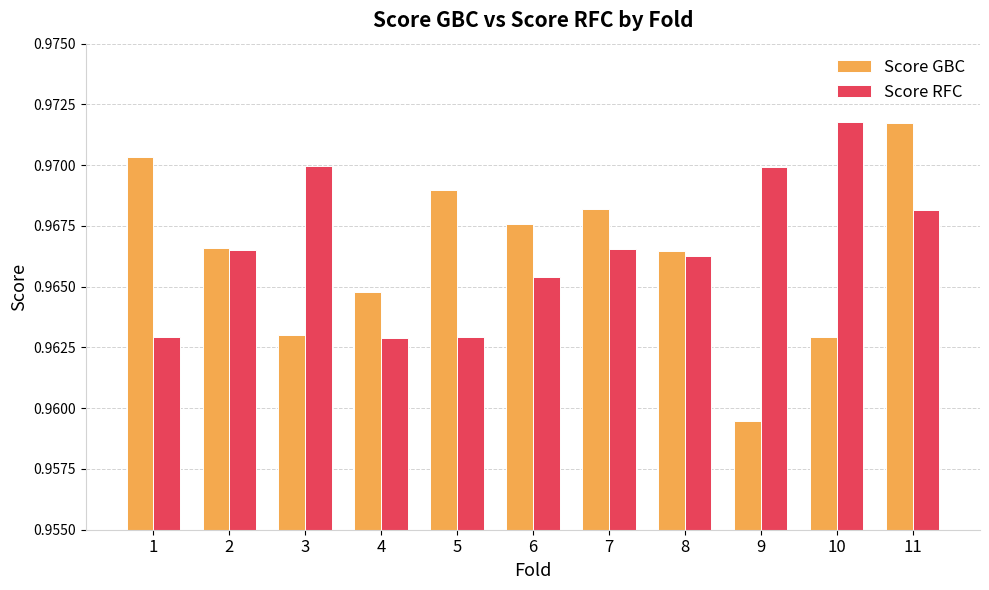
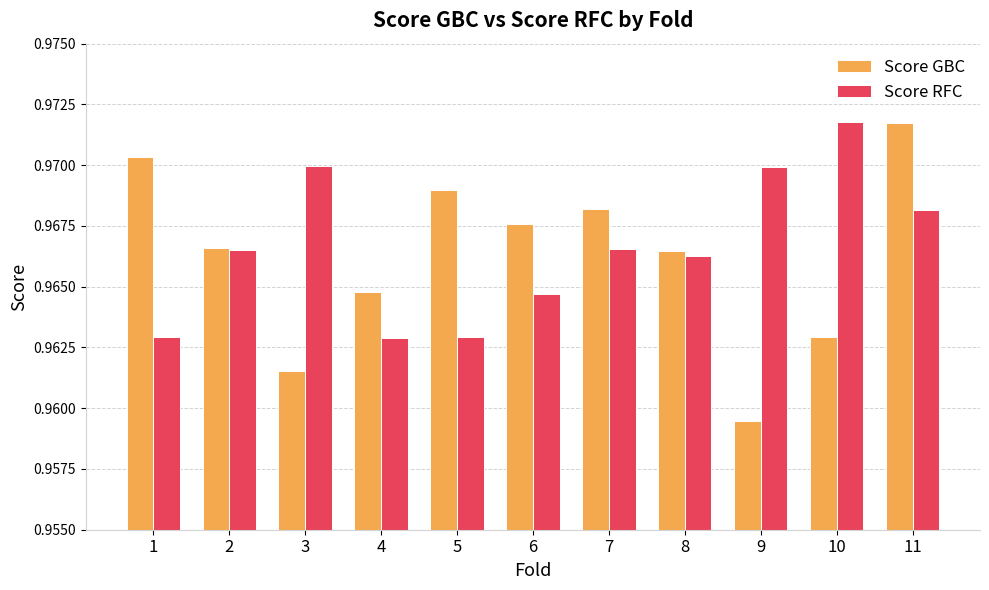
Score GBC, 3: 0.9630 -> 0.9615
Score RFC, 6: 0.9654 -> 0.9647
